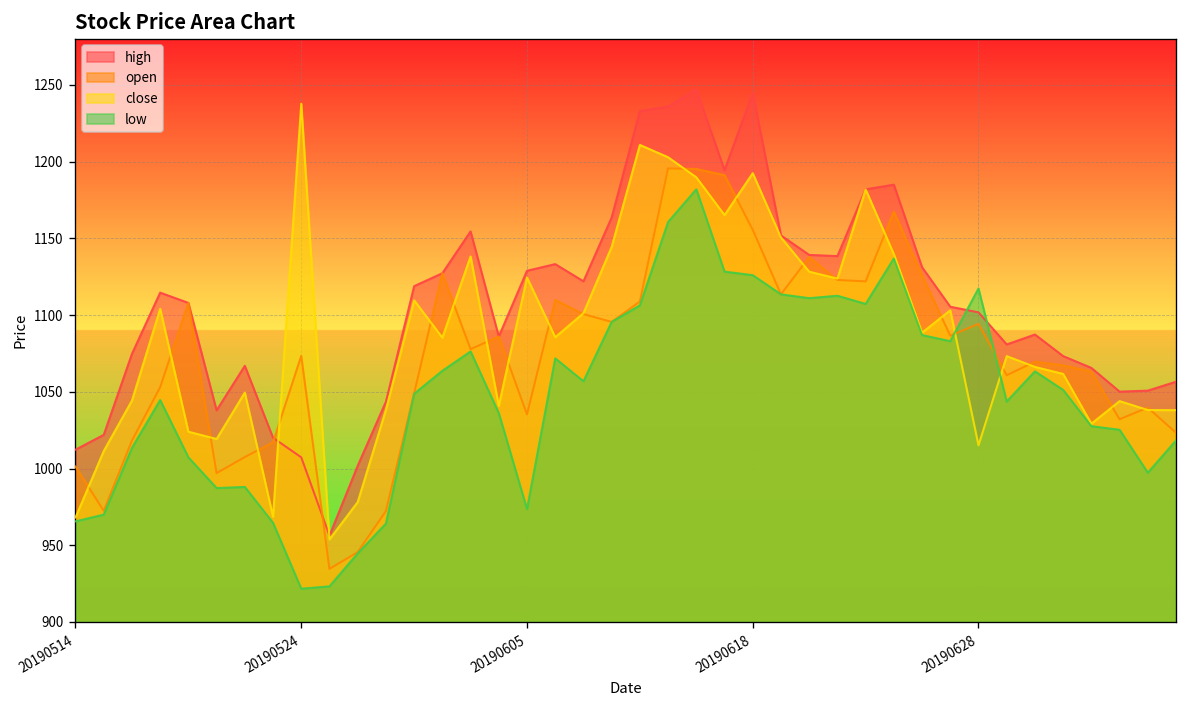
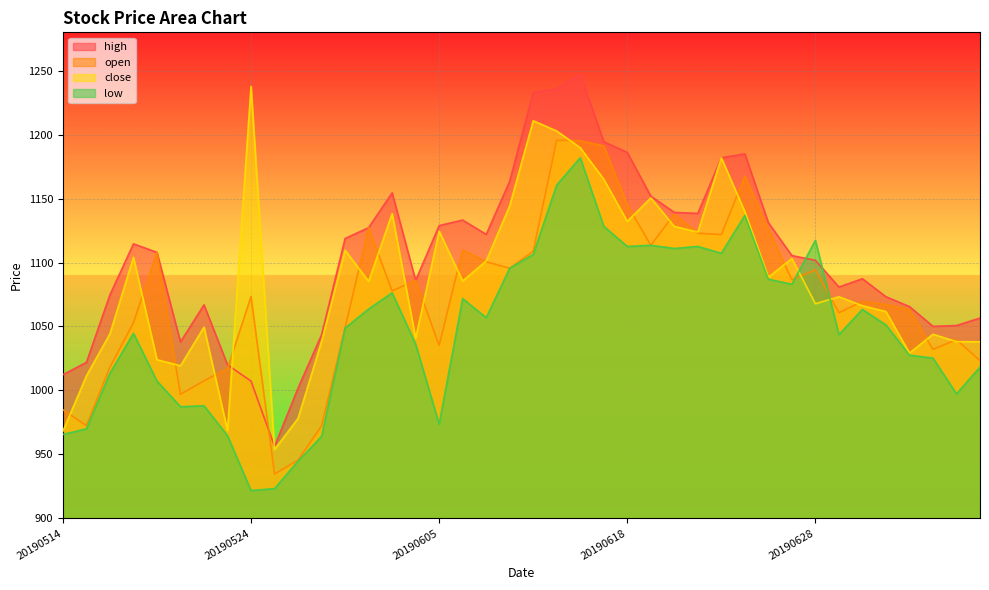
open, 20190514: 1001 -> 985
high, 20190618: 1245 -> 1186
open, 20190618: 1156 -> 1145
close, 20190618: 1192 -> 1132
low, 20190618: 1126 -> 1113
close, 20190628: 1015 -> 1068
